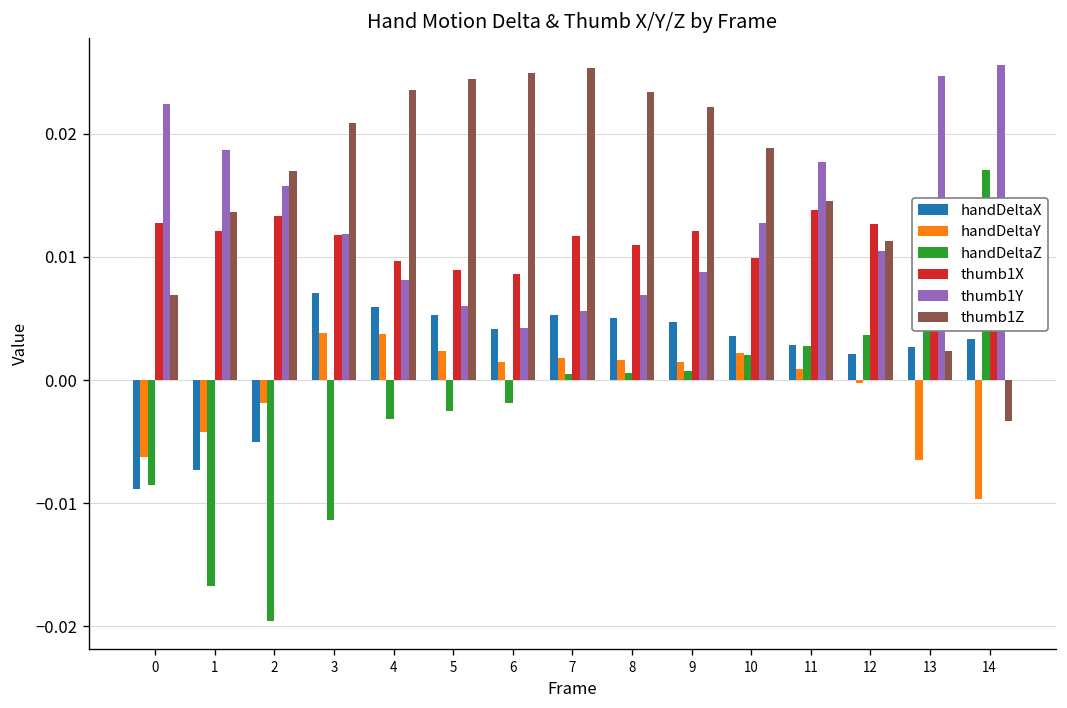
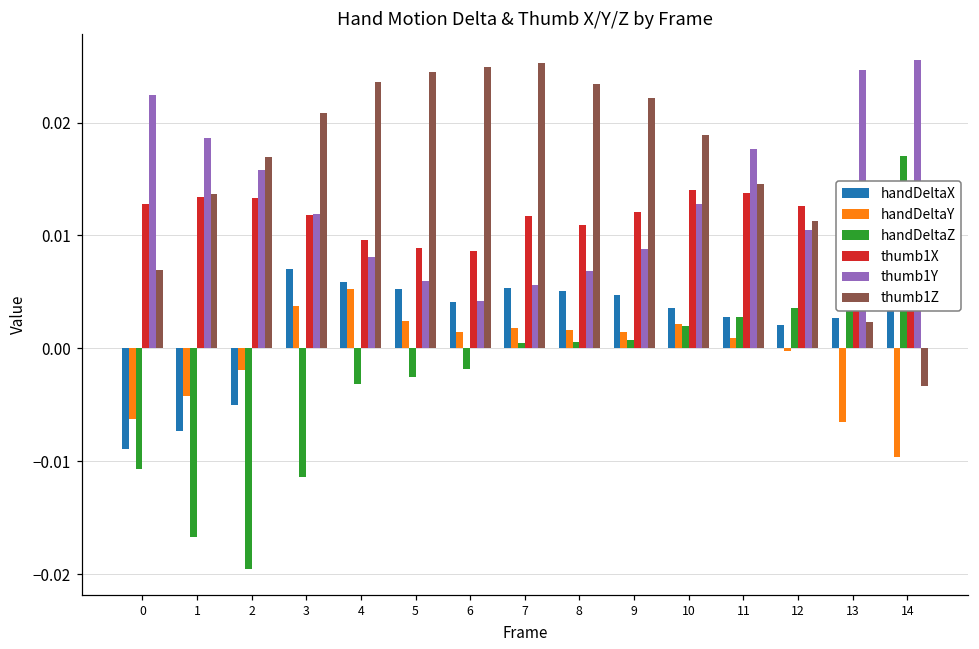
handDeltaZ, 0: -0.0085 -> -0.0107
thumb1X, 1: 0.0121 -> 0.0134
handDeltaY, 4: 0.0037 -> 0.0052
thumb1X, 10: 0.0099 -> 0.0140
